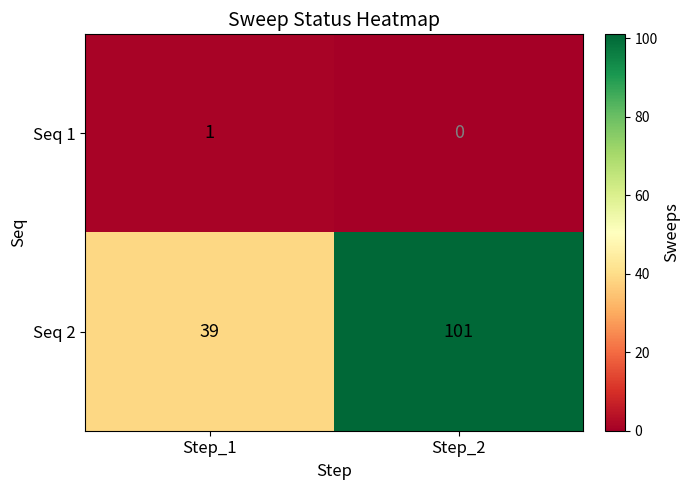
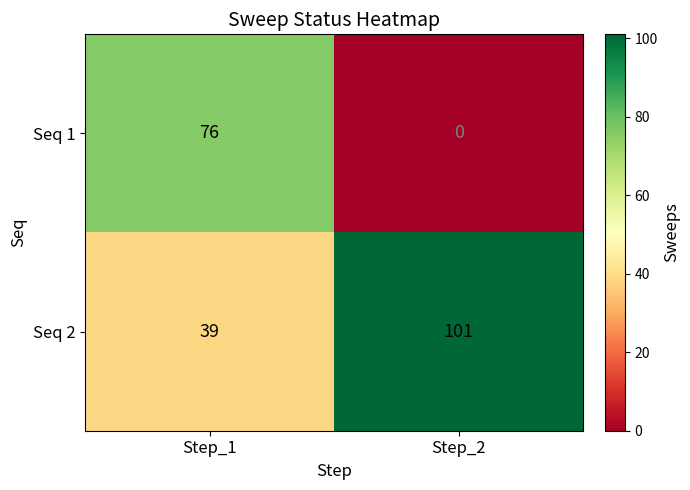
Seq 1, Step_1: 1 -> 76
